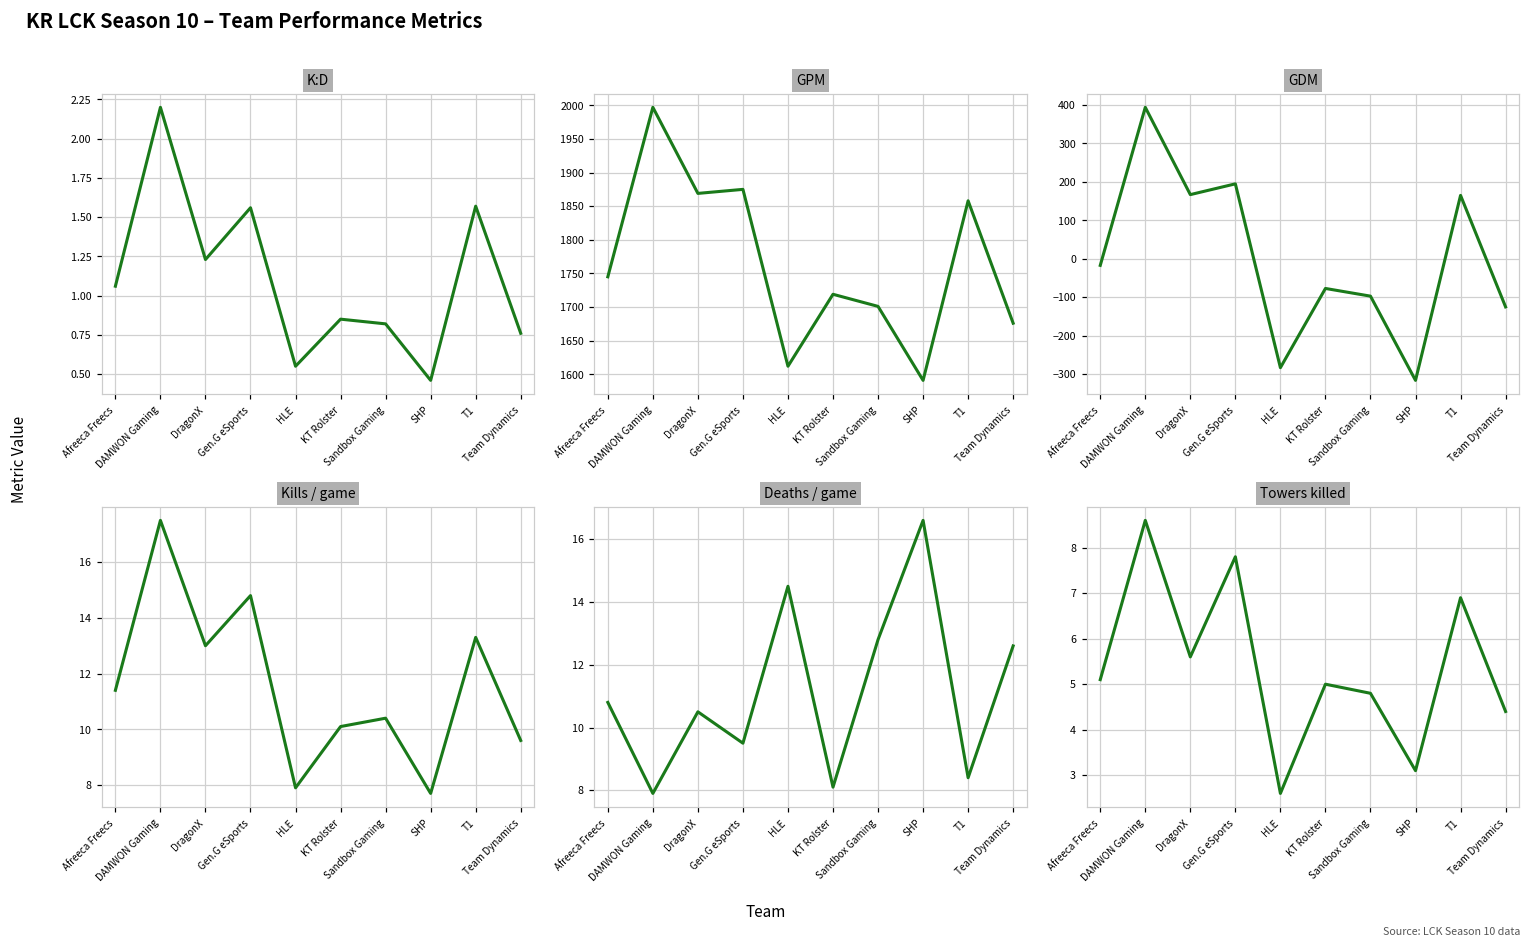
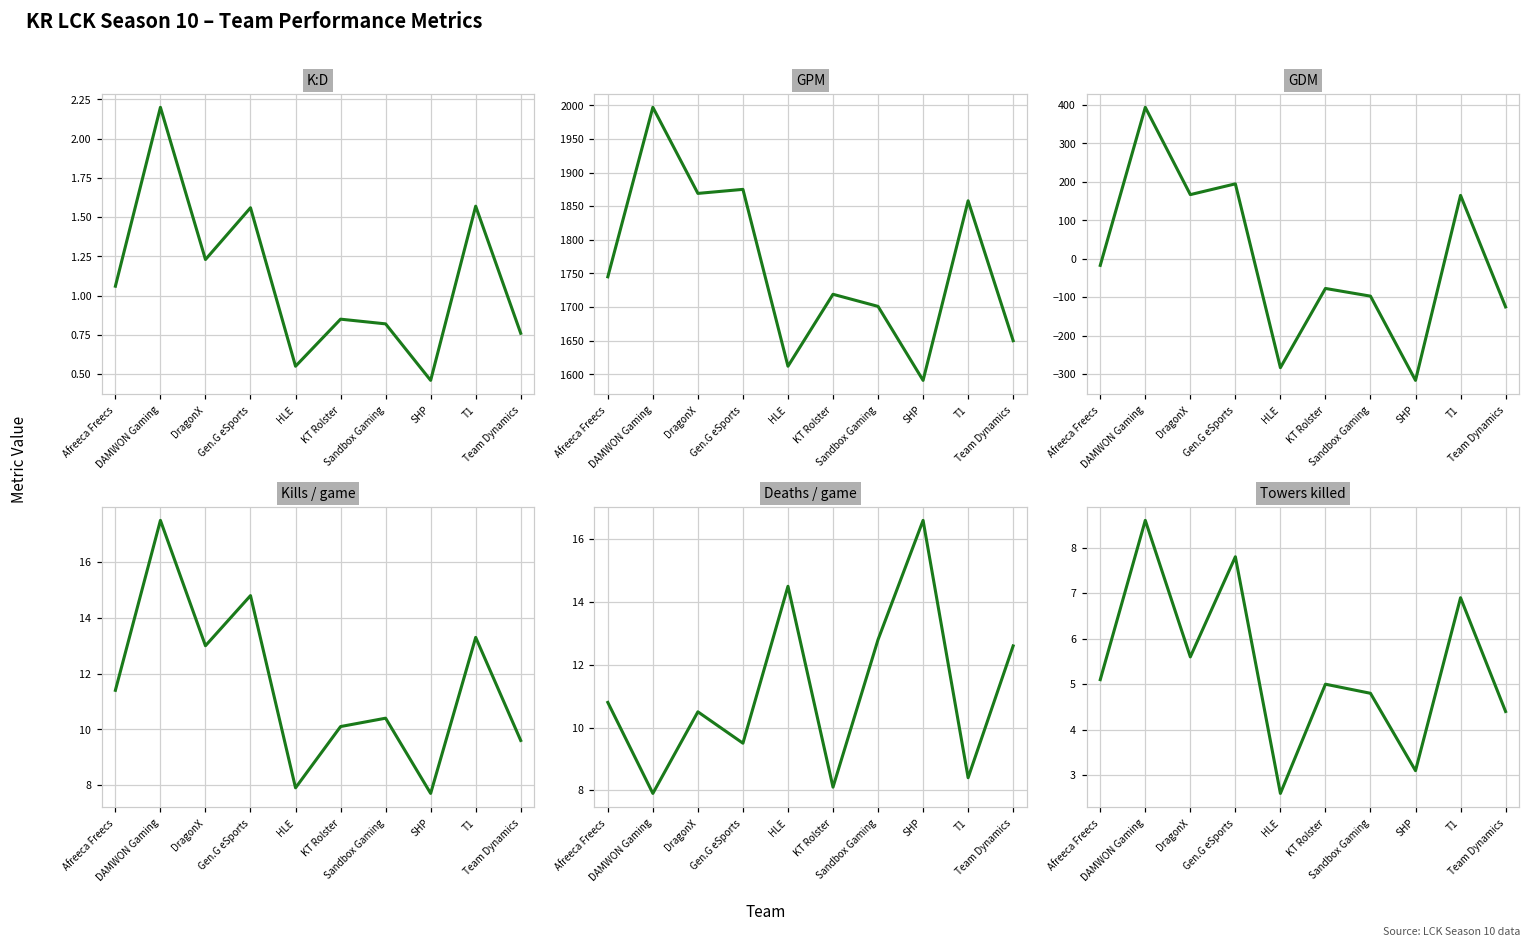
GPM, Team Dynamics: 1680 -> 1650
